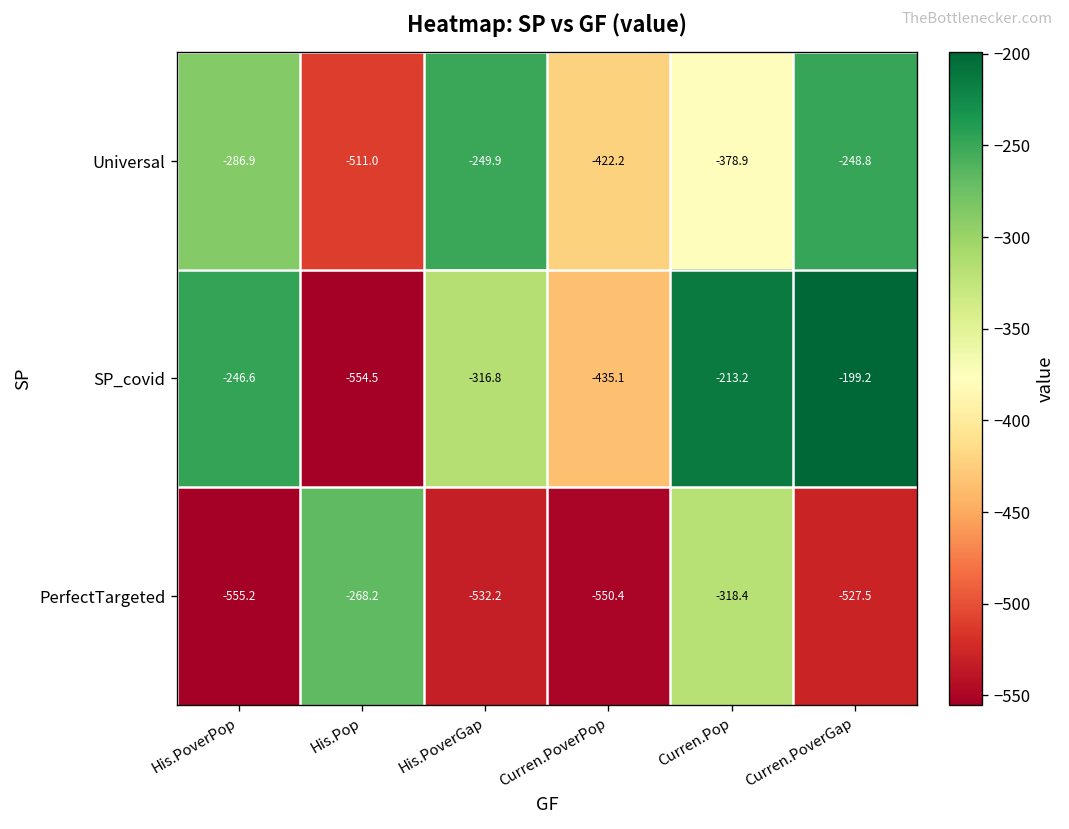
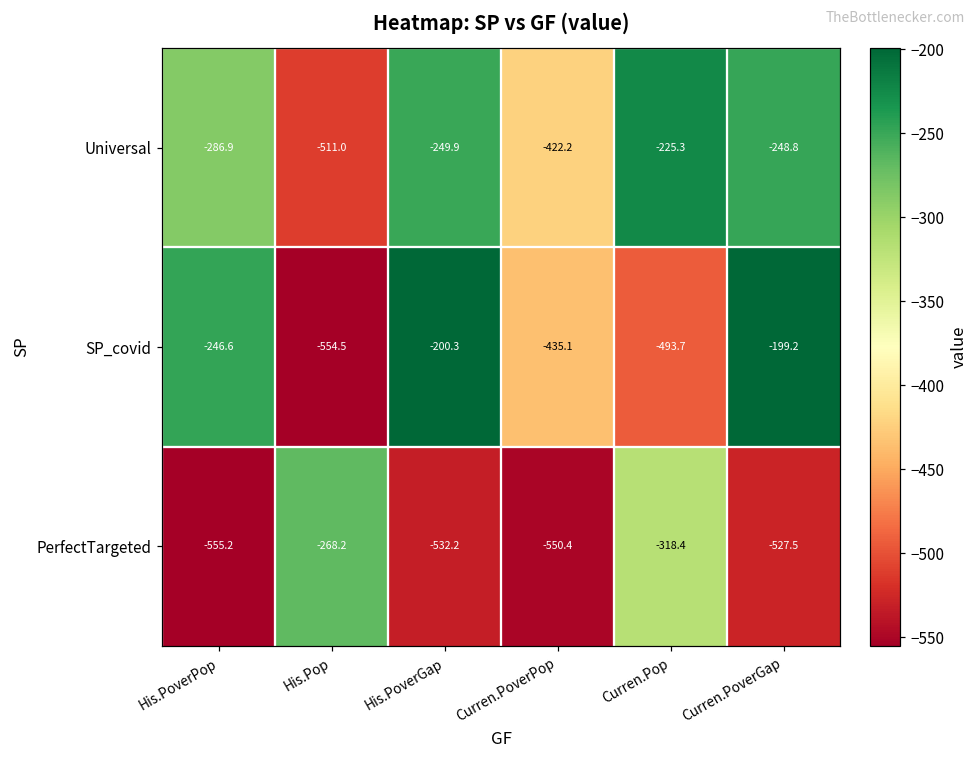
Universal, Curren.Pop: -378.9 -> -225.3
SP_covid, His.PoverGap: -316.8 -> -200.3
SP_covid, Curren.Pop: -213.2 -> -493.7
